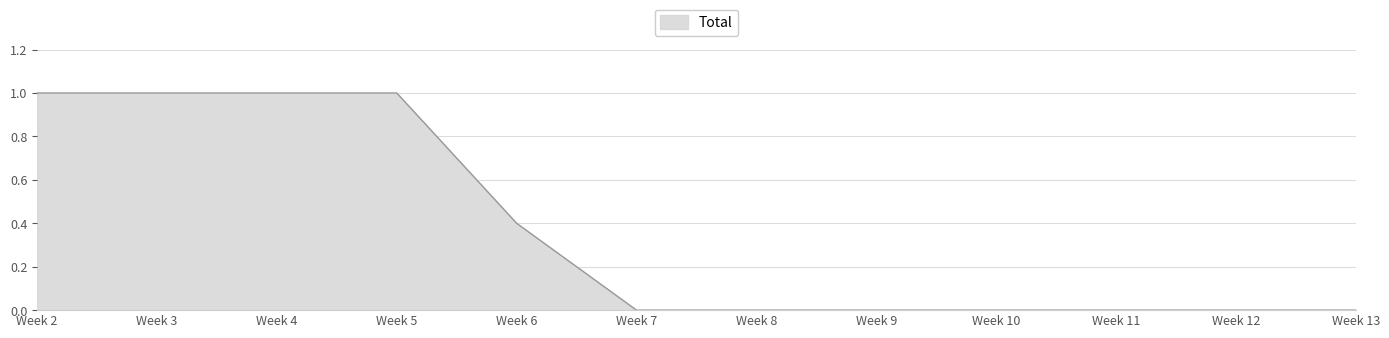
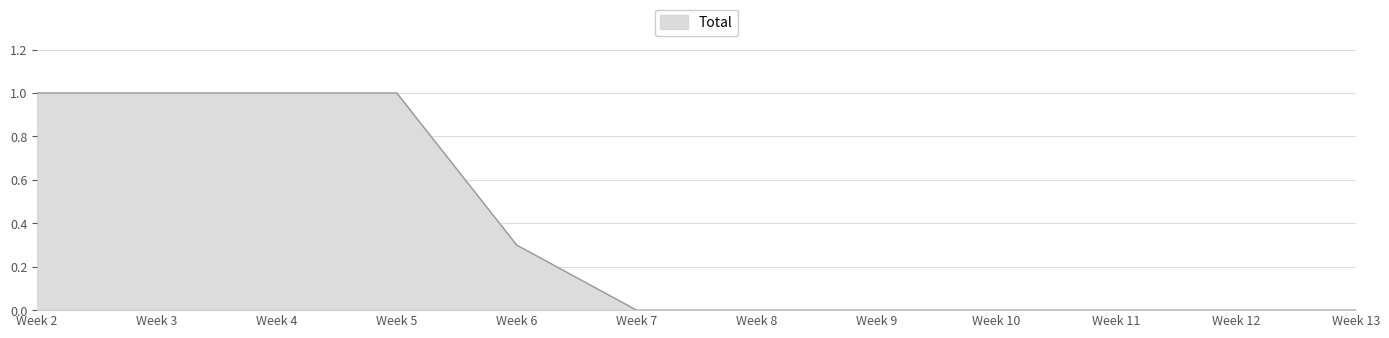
Week 6: 0.4 -> 0.3
